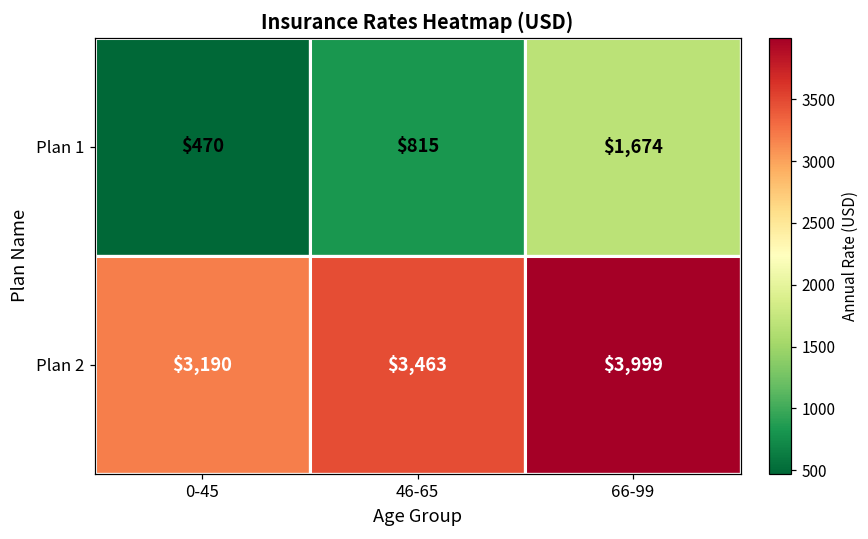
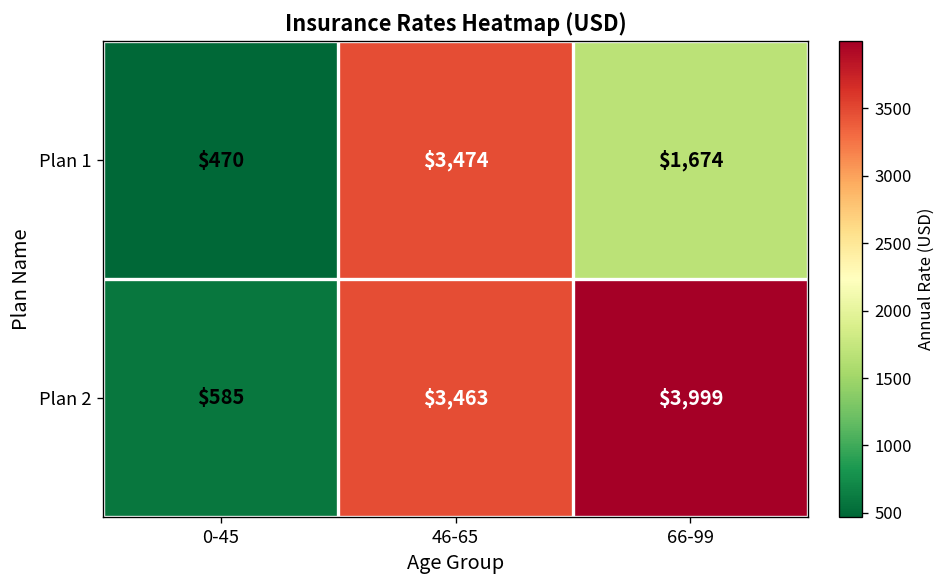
Plan 1, 46-65: $815 -> $3,474
Plan 2, 0-45: $3,190 -> $585
